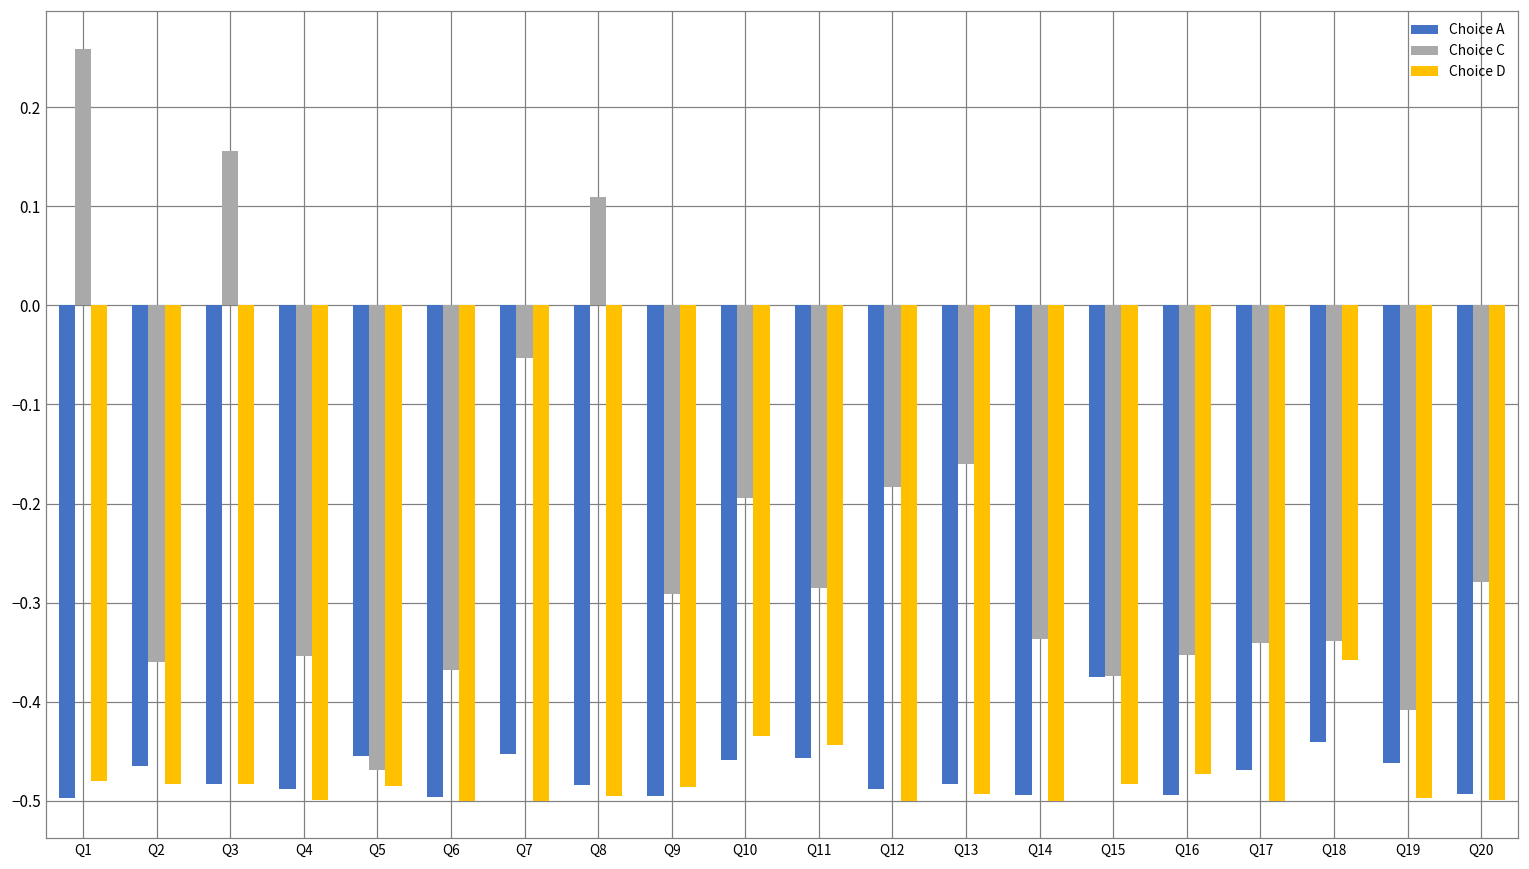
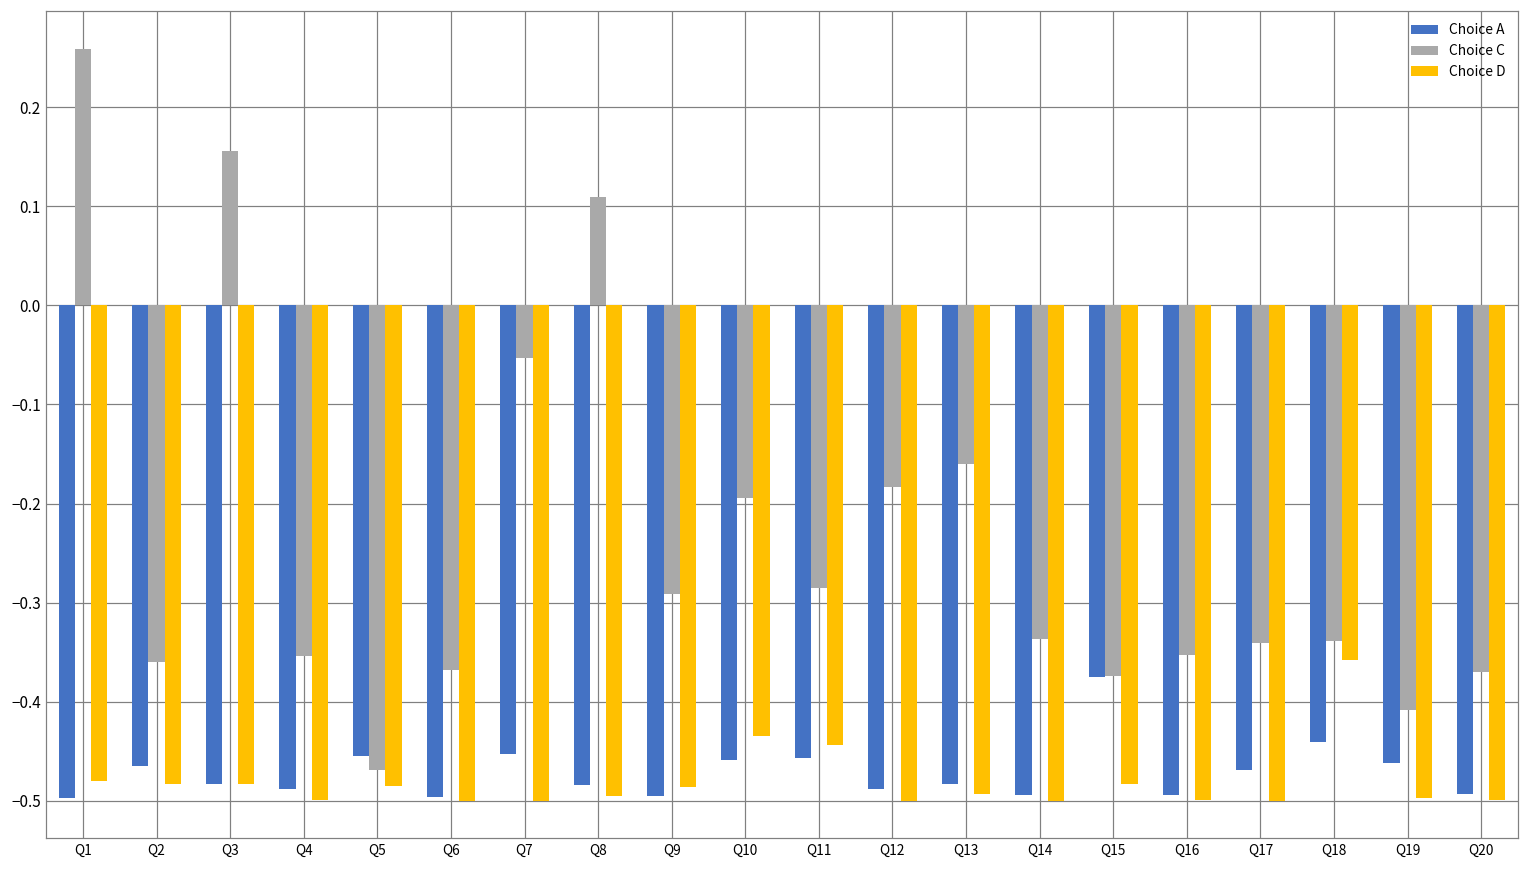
Choice D, Q16: -0.47 -> -0.50
Choice C, Q20: -0.28 -> -0.37
